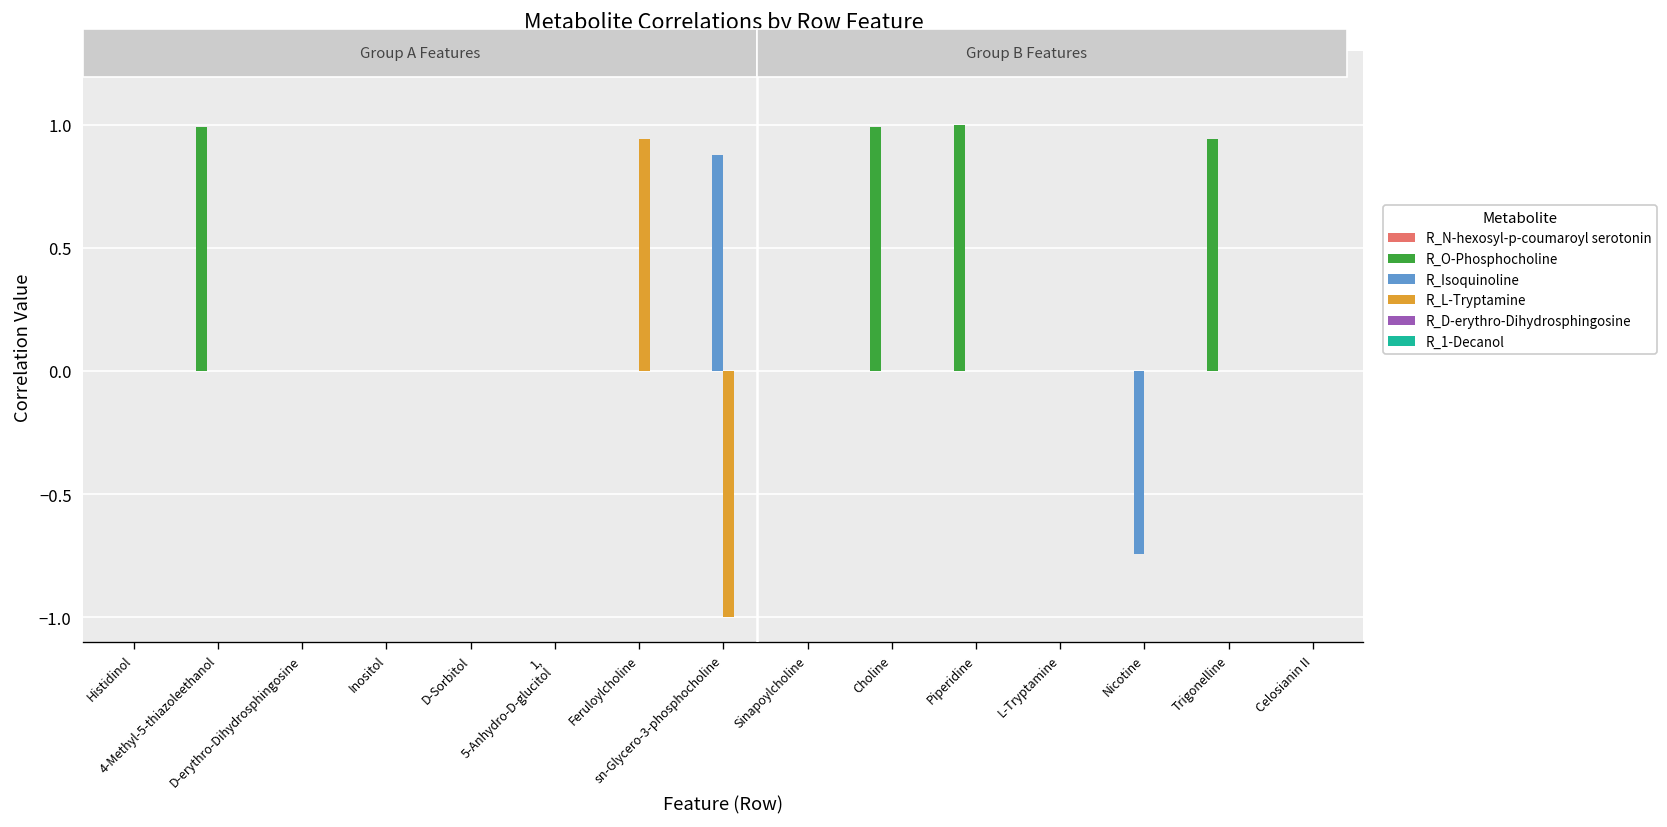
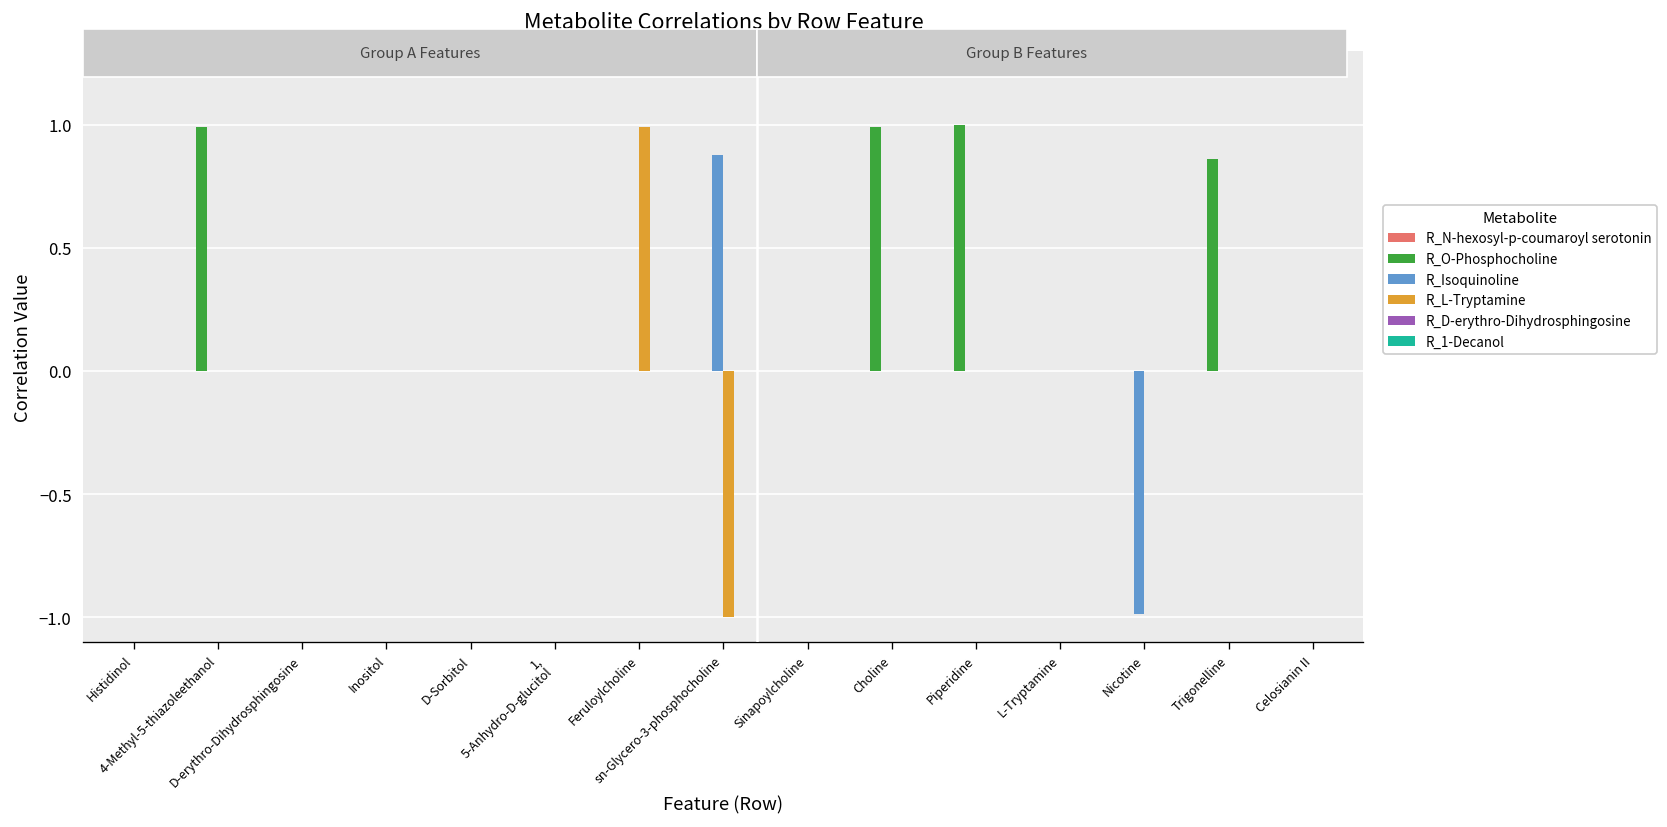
R_L-Tryptamine, Feruloylcholine: 0.94 -> 0.99
R_Isoquinoline, Nicotine: -0.74 -> -0.99
R_O-Phosphocholine, Trigonelline: 0.94 -> 0.86
